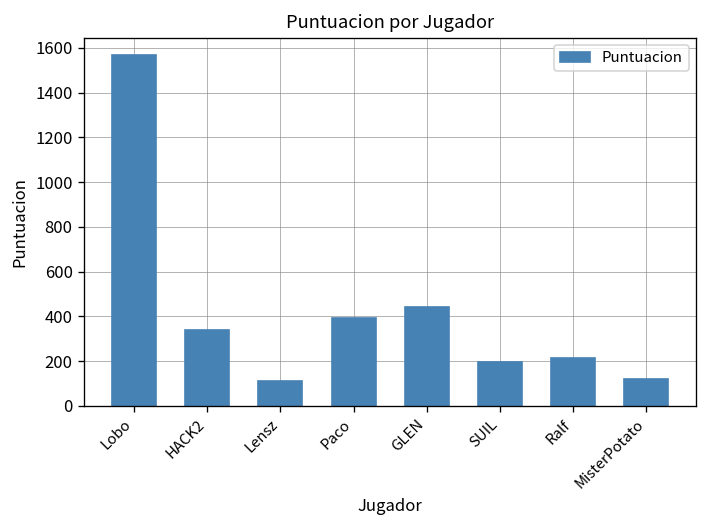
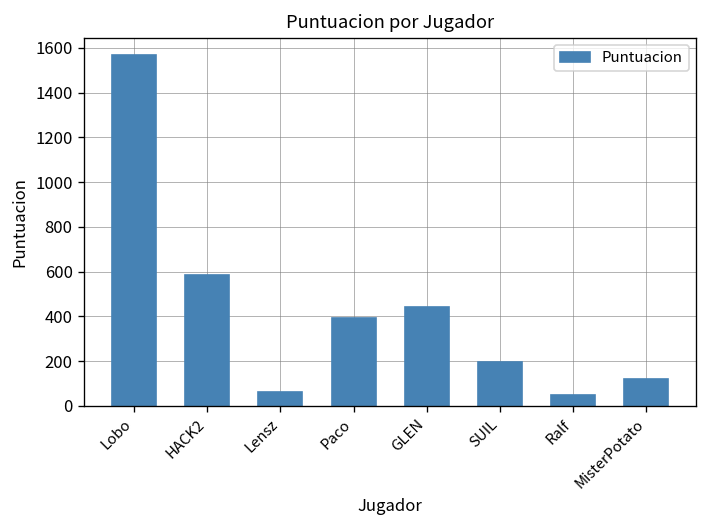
HACK2: 340 -> 580
Lensz: 110 -> 60
Ralf: 220 -> 50
